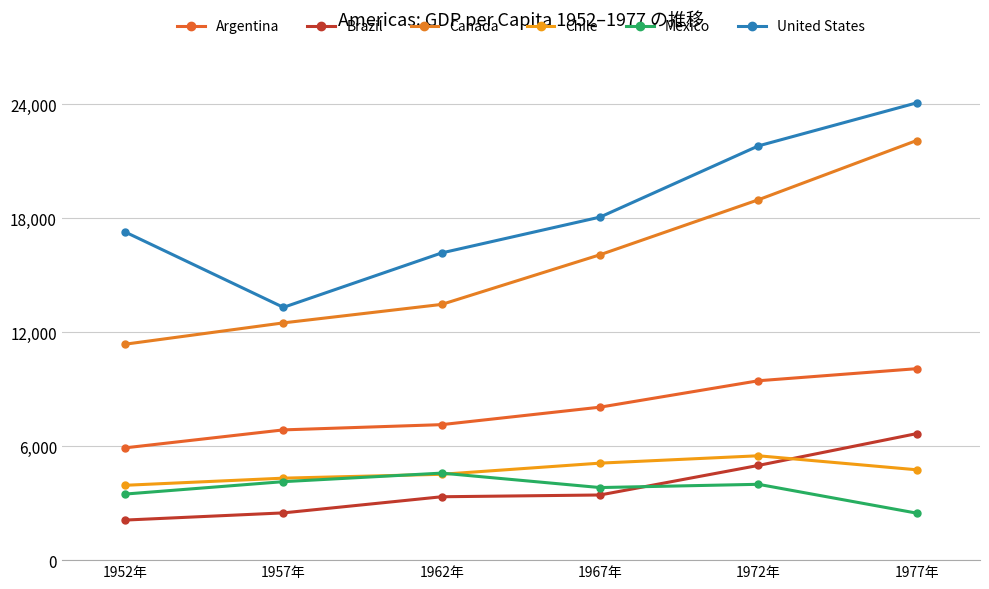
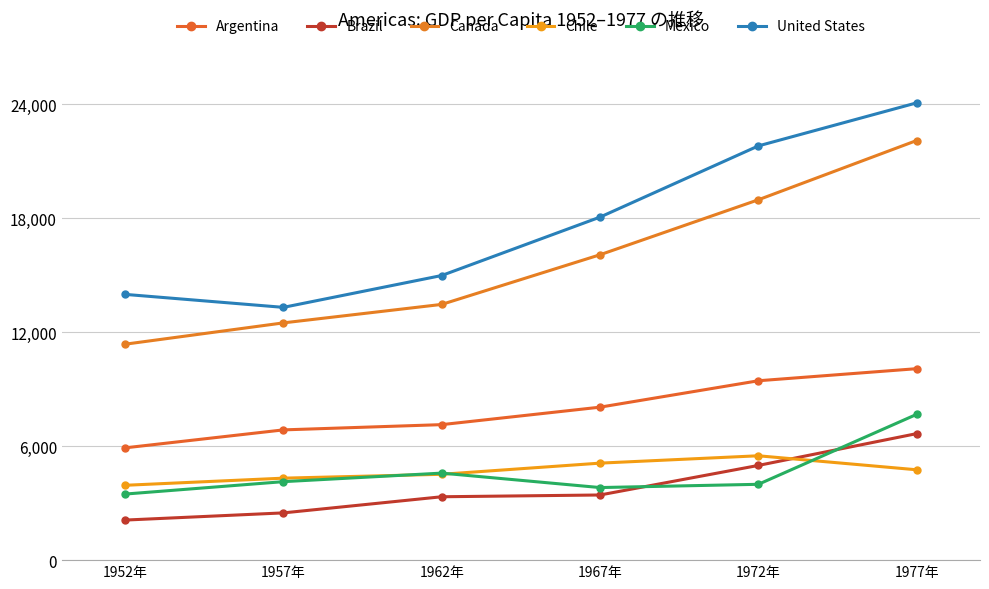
United States, 1952年: 17,300 -> 14,000
United States, 1962年: 16,200 -> 15,000
Mexico, 1977年: 2,500 -> 7,700
